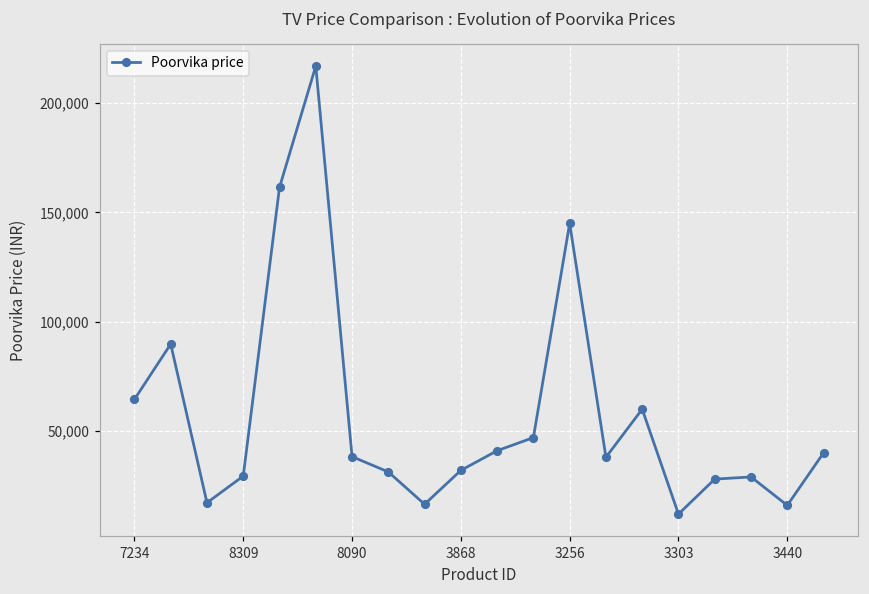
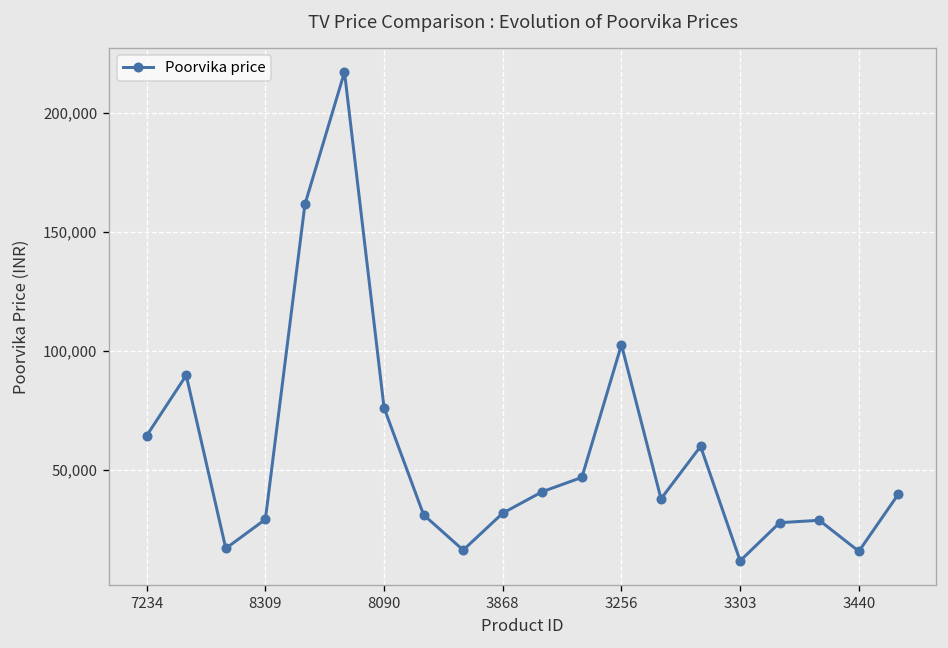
8090: 38,000 -> 76,000
3256: 145,000 -> 103,000
